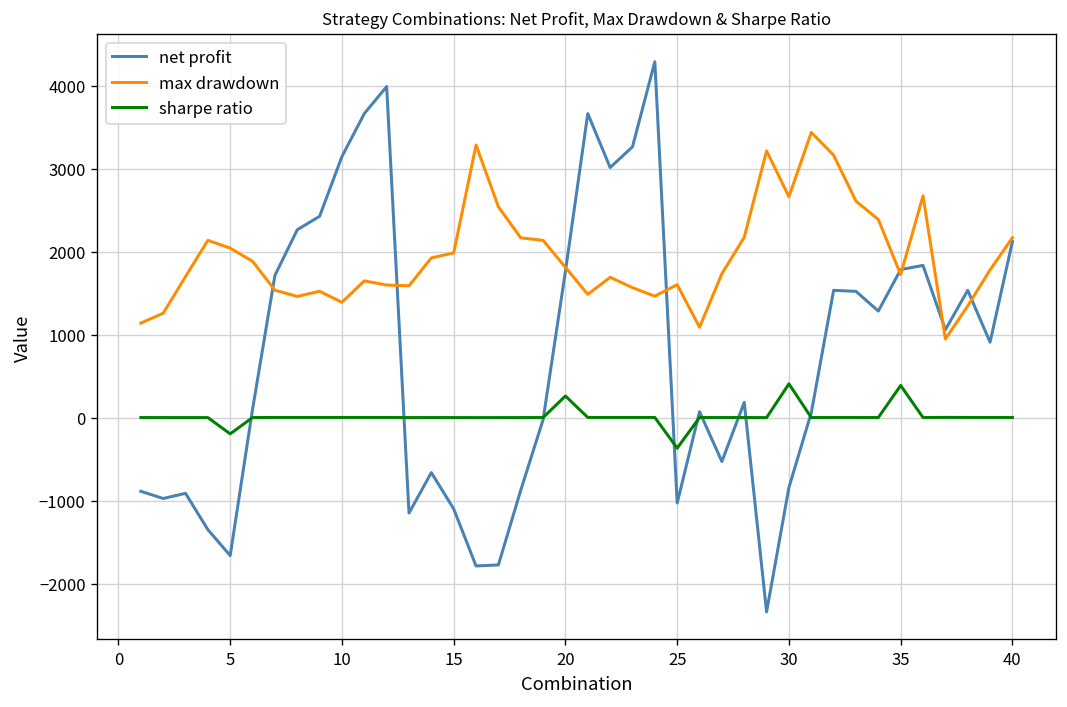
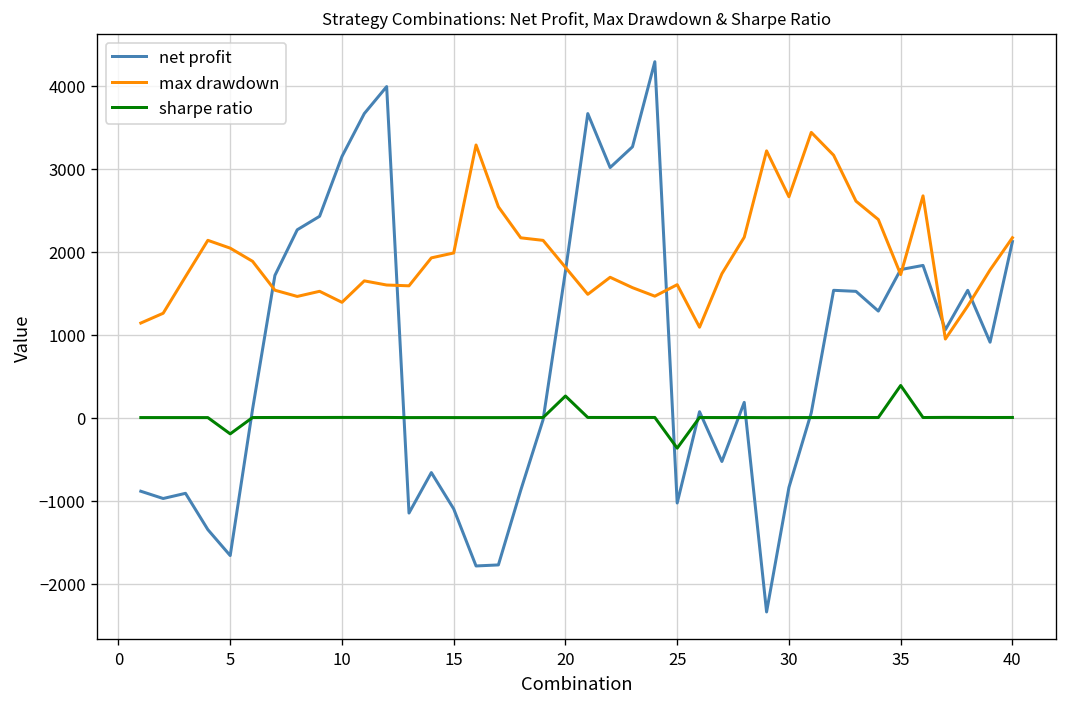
sharpe ratio, 30: 400 -> 0
